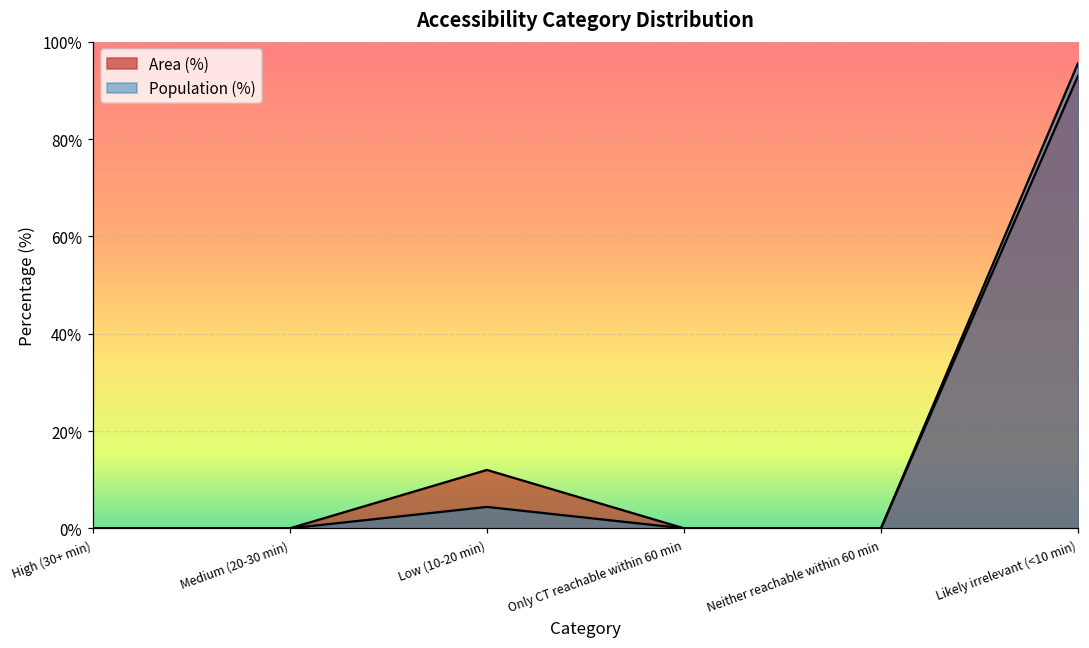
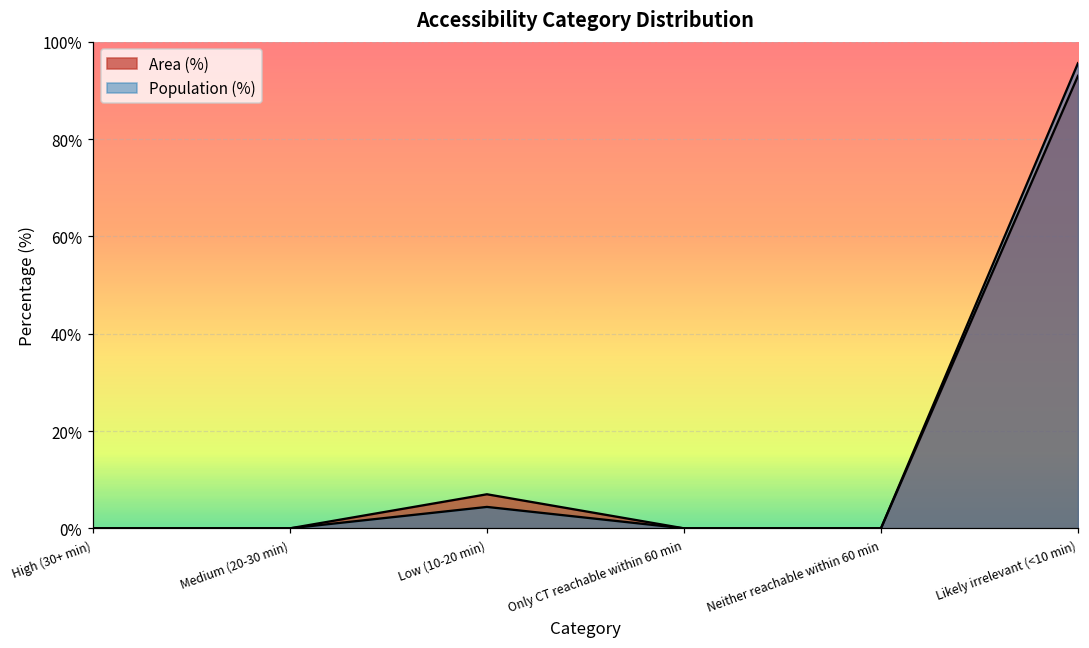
Area (%), Low (10-20 min): 12% -> 7%
